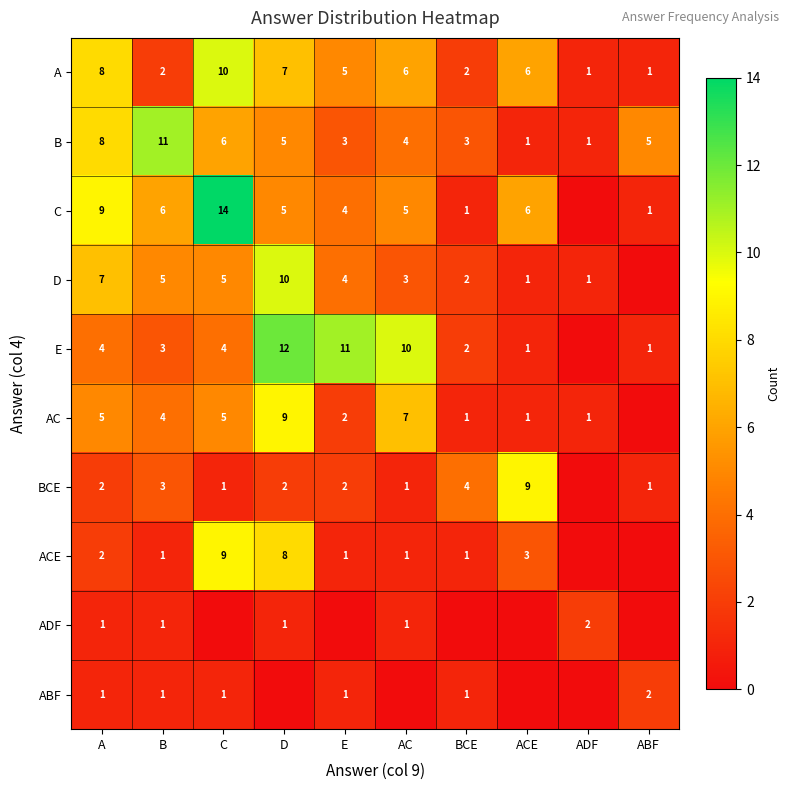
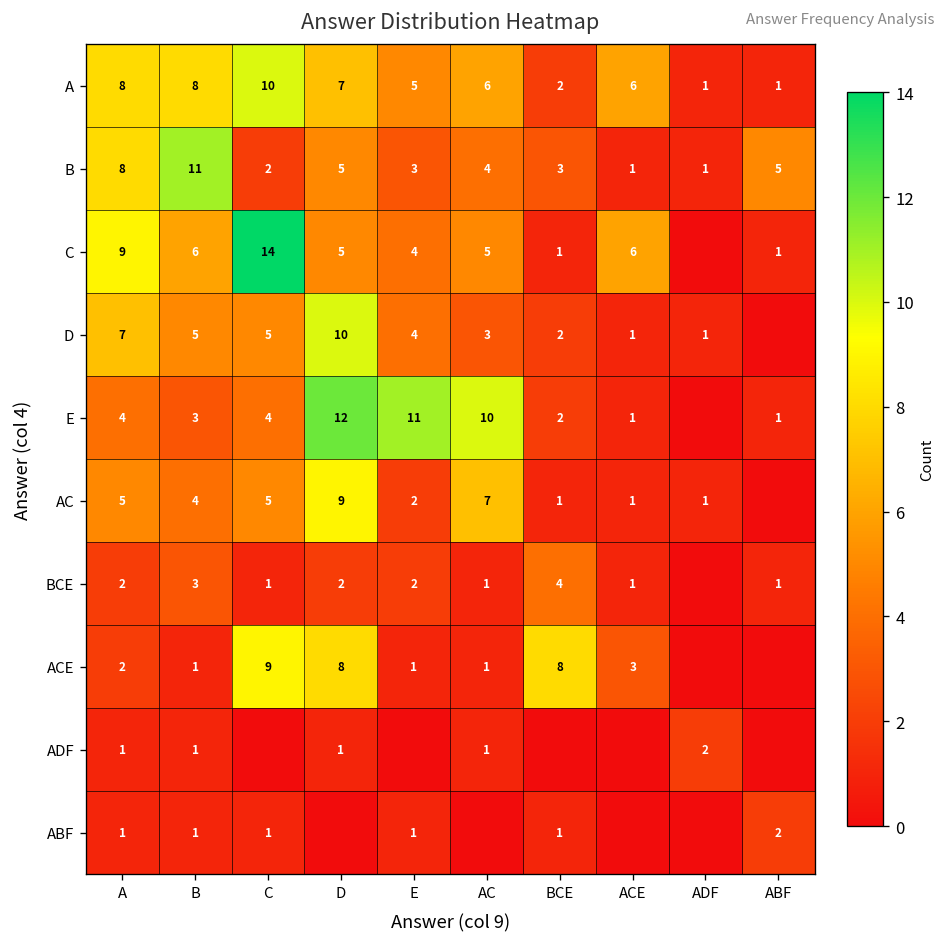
A, B: 2 -> 8
B, C: 6 -> 2
BCE, ACE: 9 -> 1
ACE, BCE: 1 -> 8
